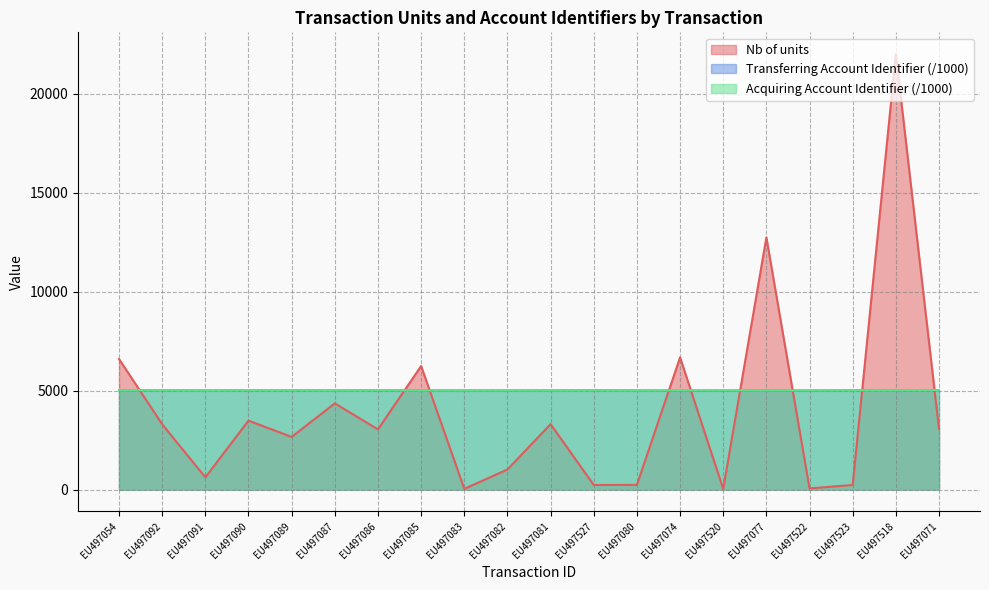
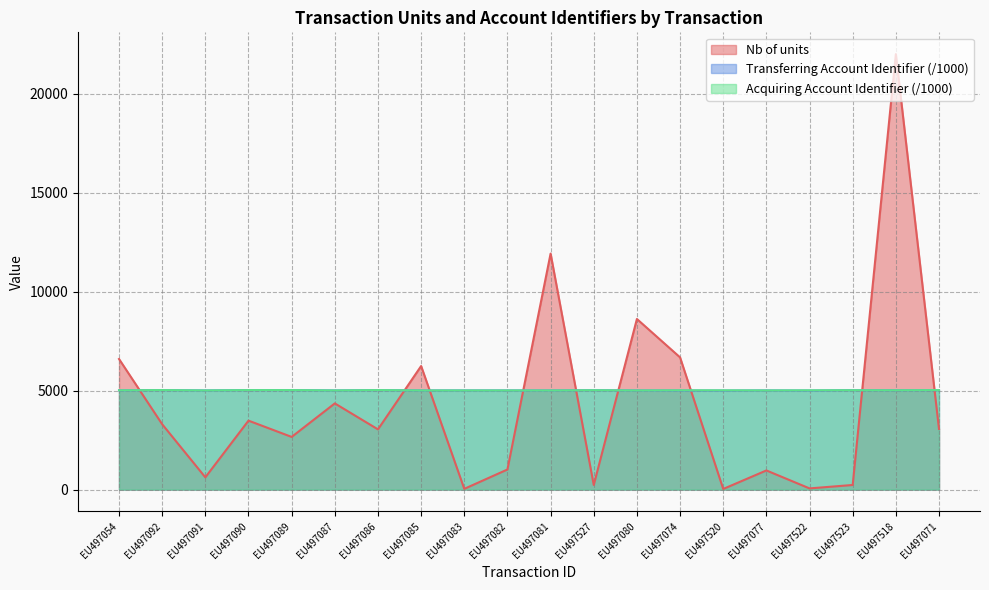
Nb of units, EU497081: 3300 -> 11900
Nb of units, EU497080: 200 -> 8600
Nb of units, EU497077: 12700 -> 1000
